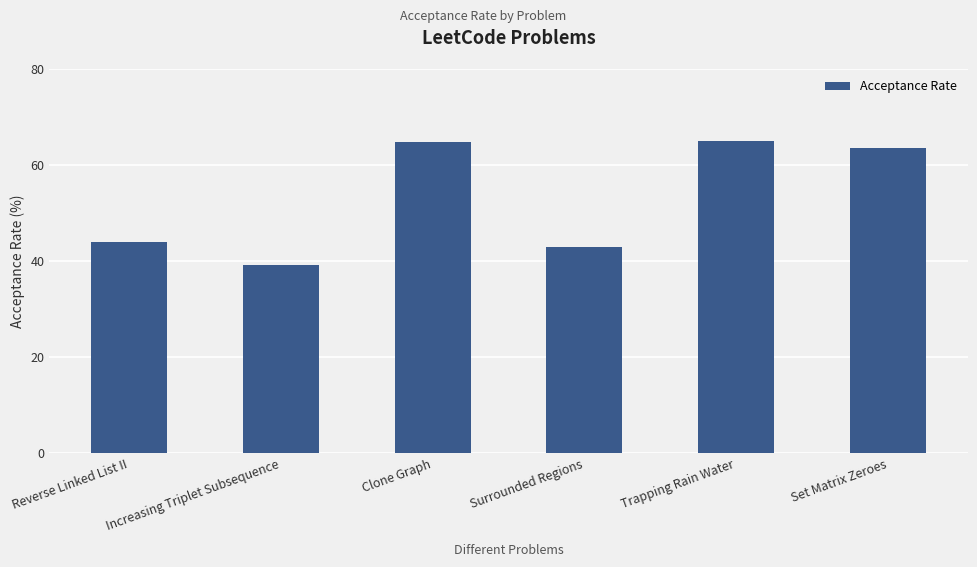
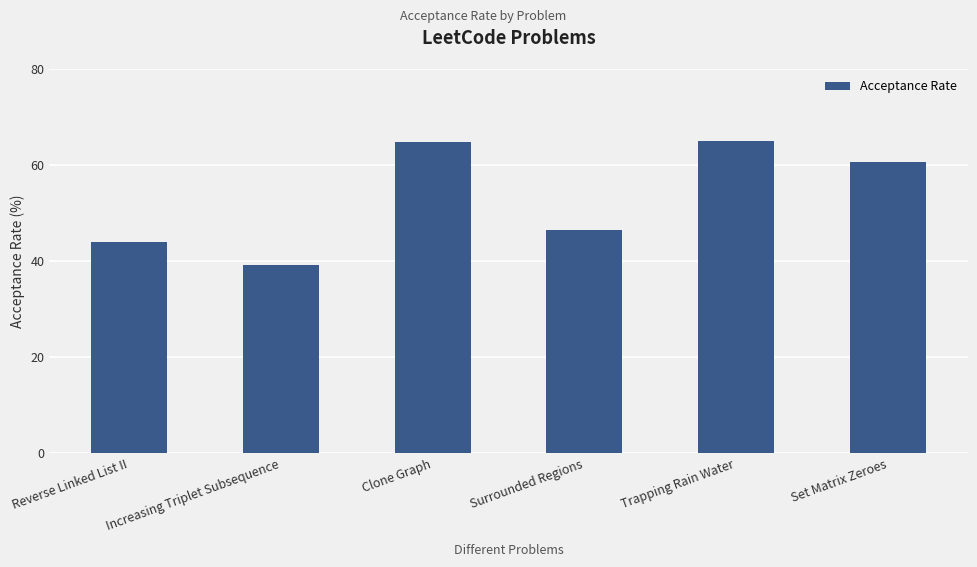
Surrounded Regions: 43 -> 47
Set Matrix Zeroes: 64 -> 61
